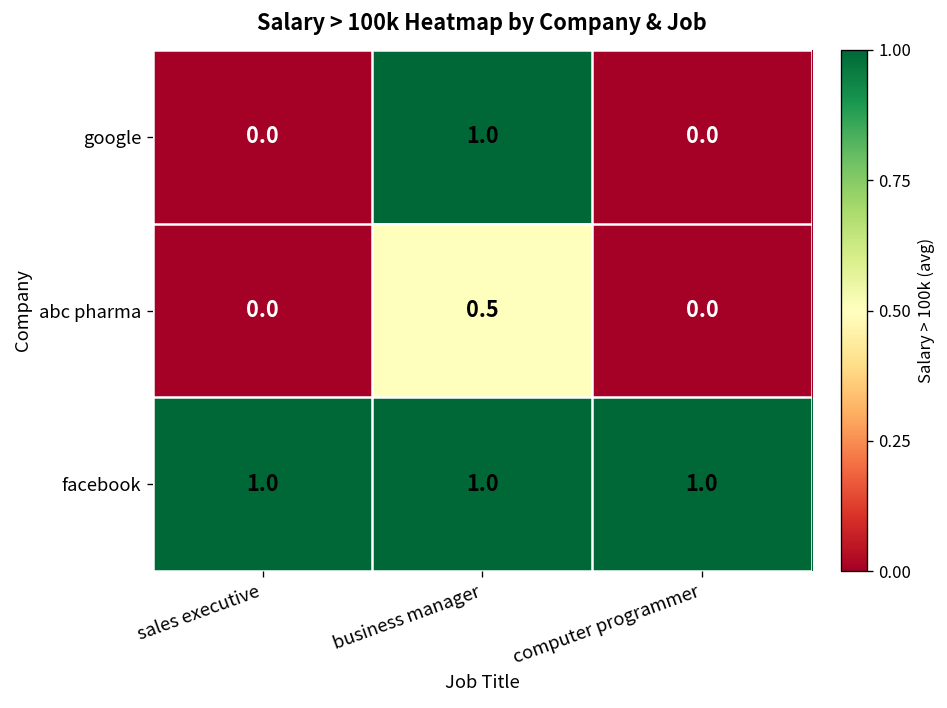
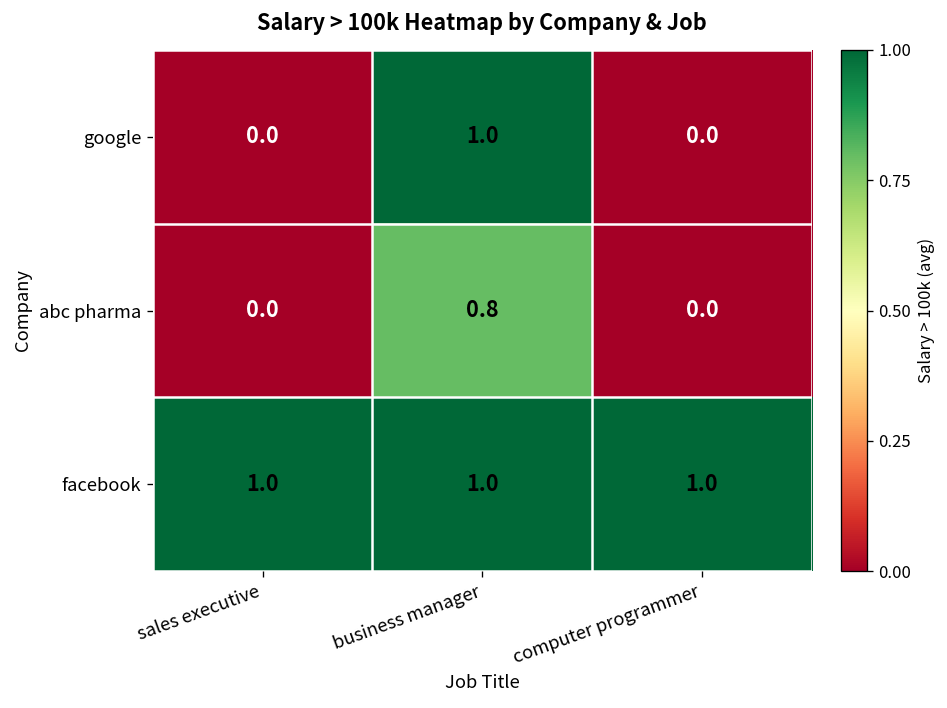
abc pharma, business manager: 0.5 -> 0.8
